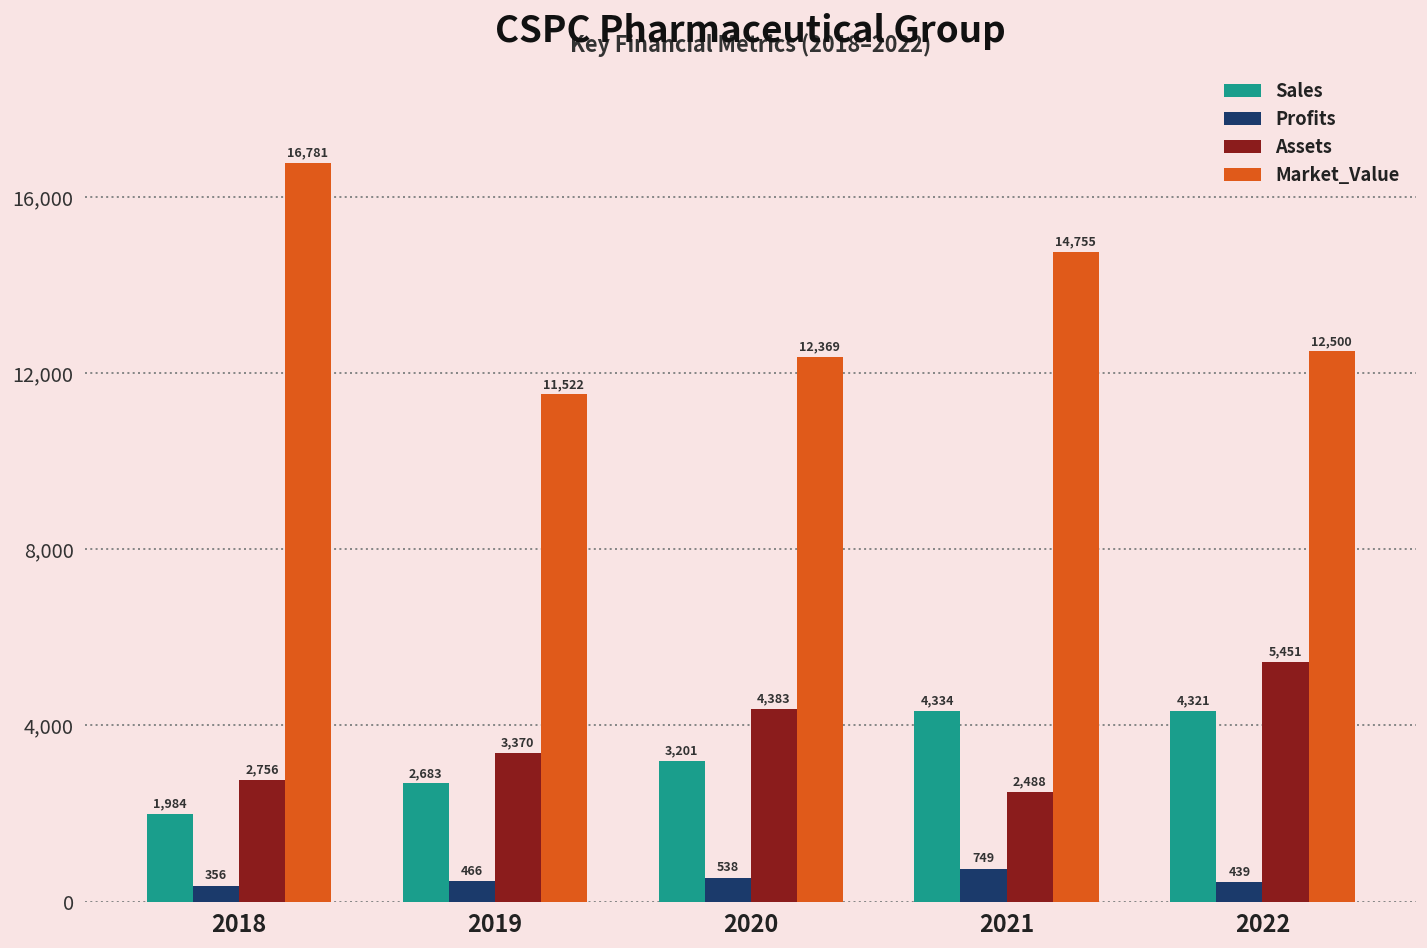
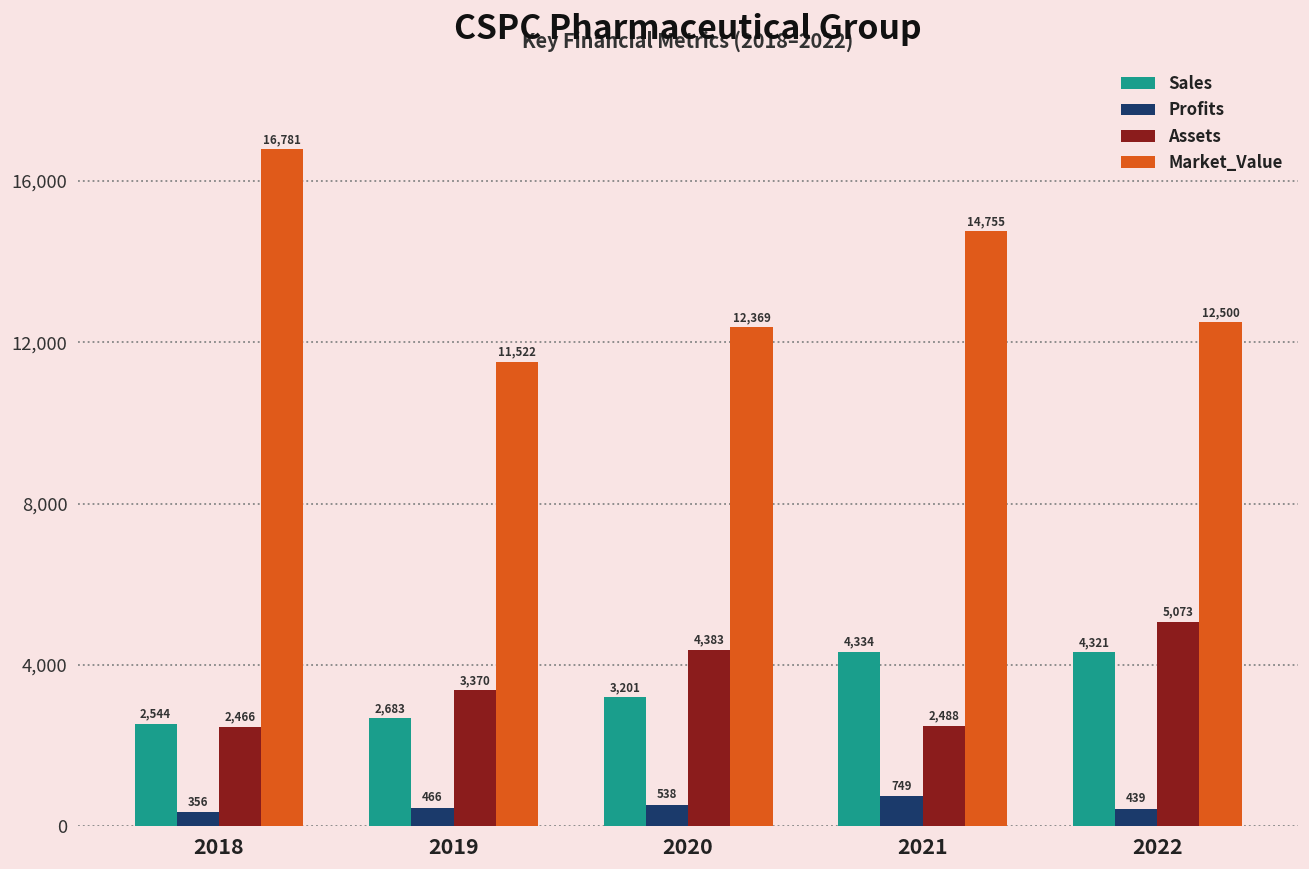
Sales, 2018: 1,984 -> 2,544
Assets, 2018: 2,756 -> 2,466
Assets, 2022: 5,451 -> 5,073
